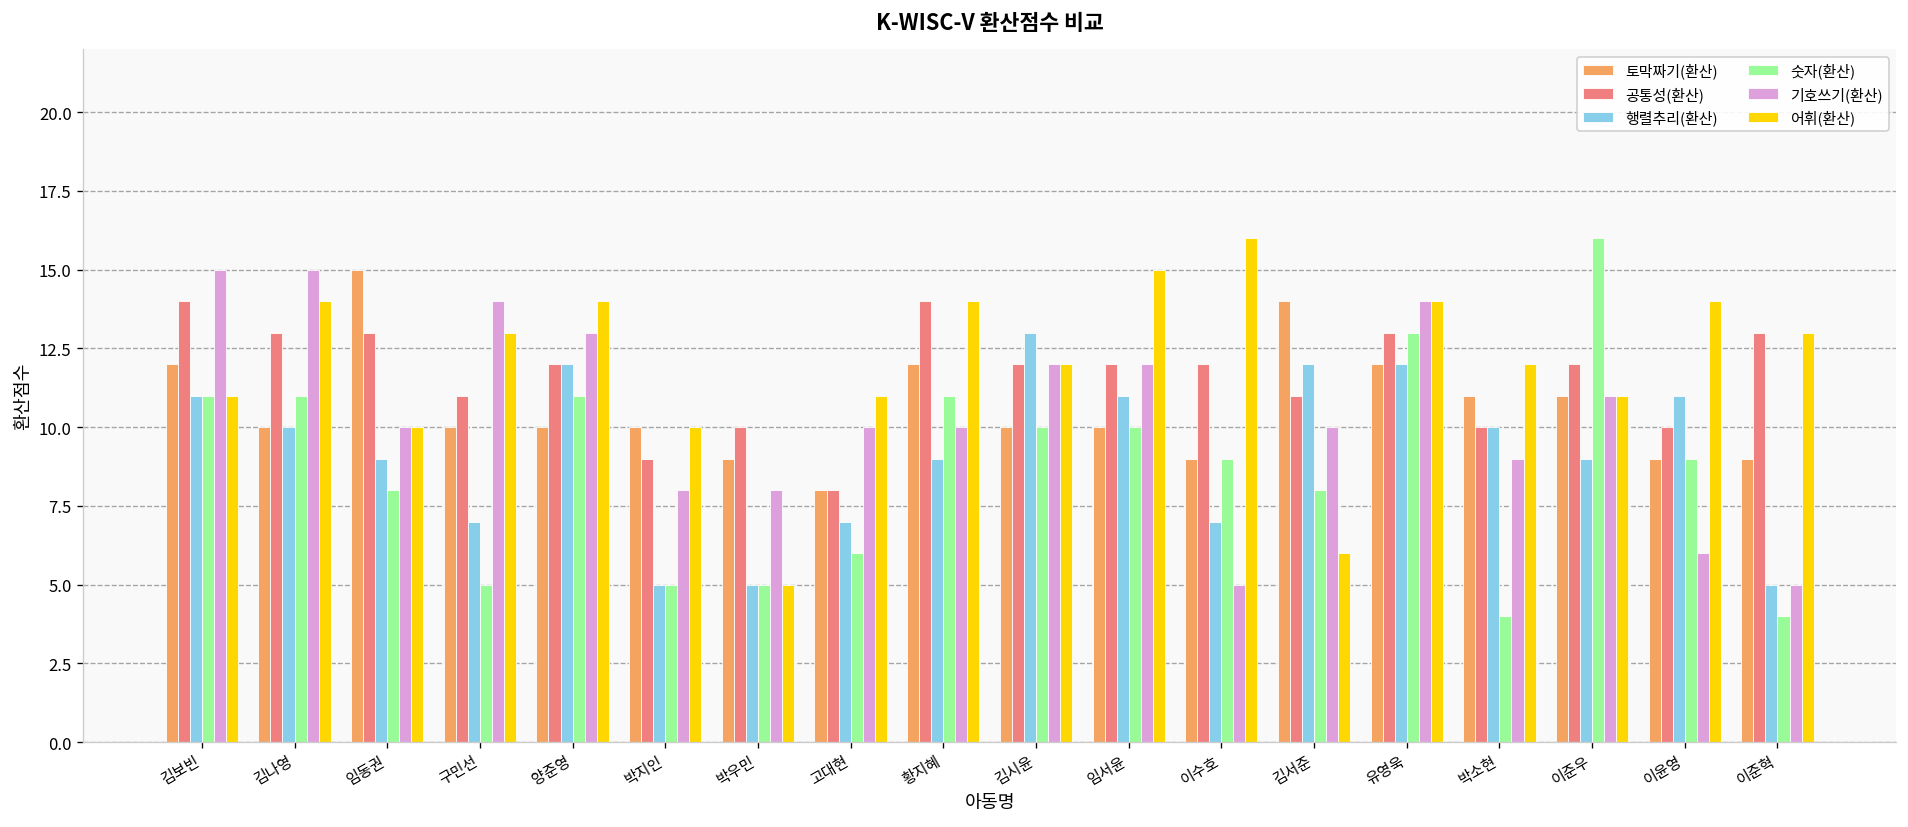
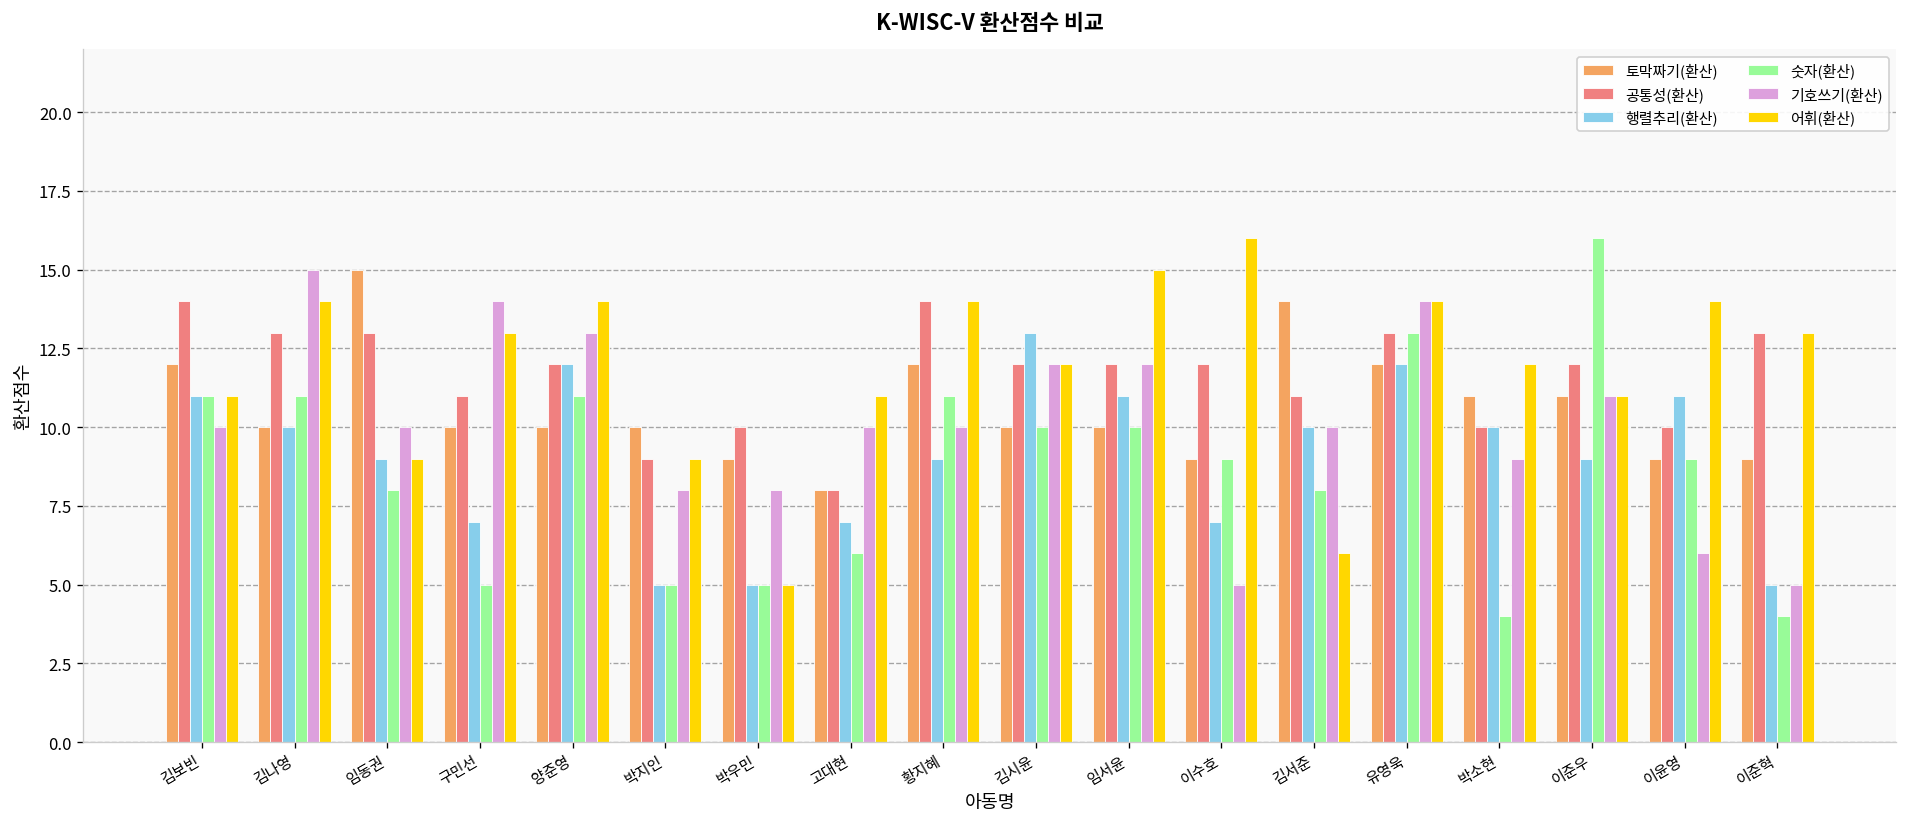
기호쓰기(환산), 김보빈: 15 -> 10
어휘(환산), 임동권: 10 -> 9
어휘(환산), 박지인: 10 -> 9
행렬추리(환산), 김서준: 12 -> 10
